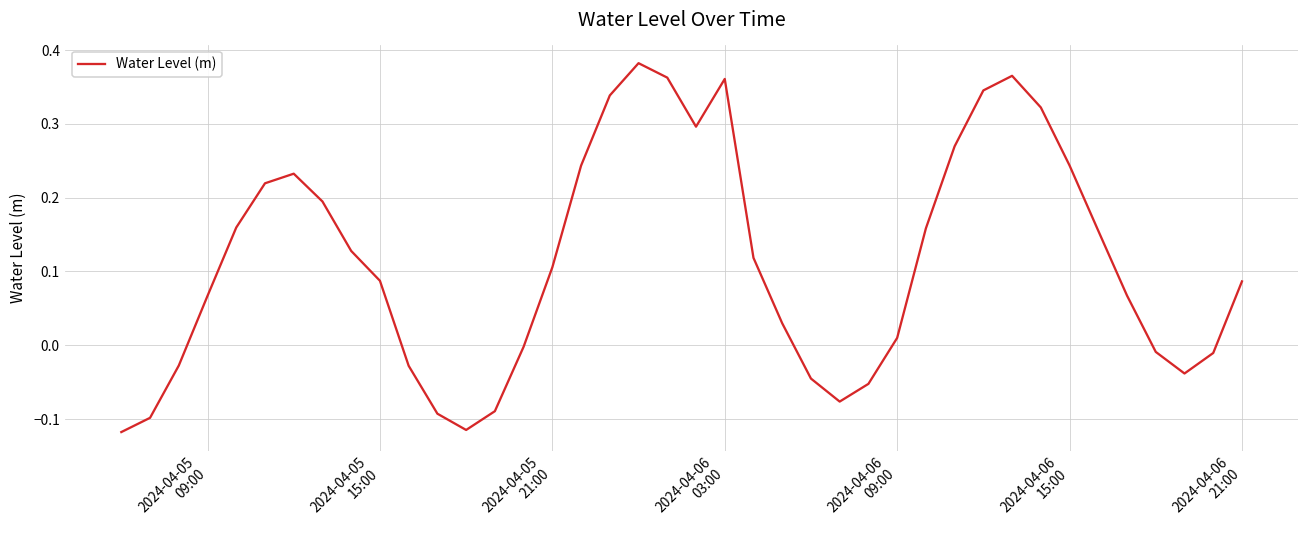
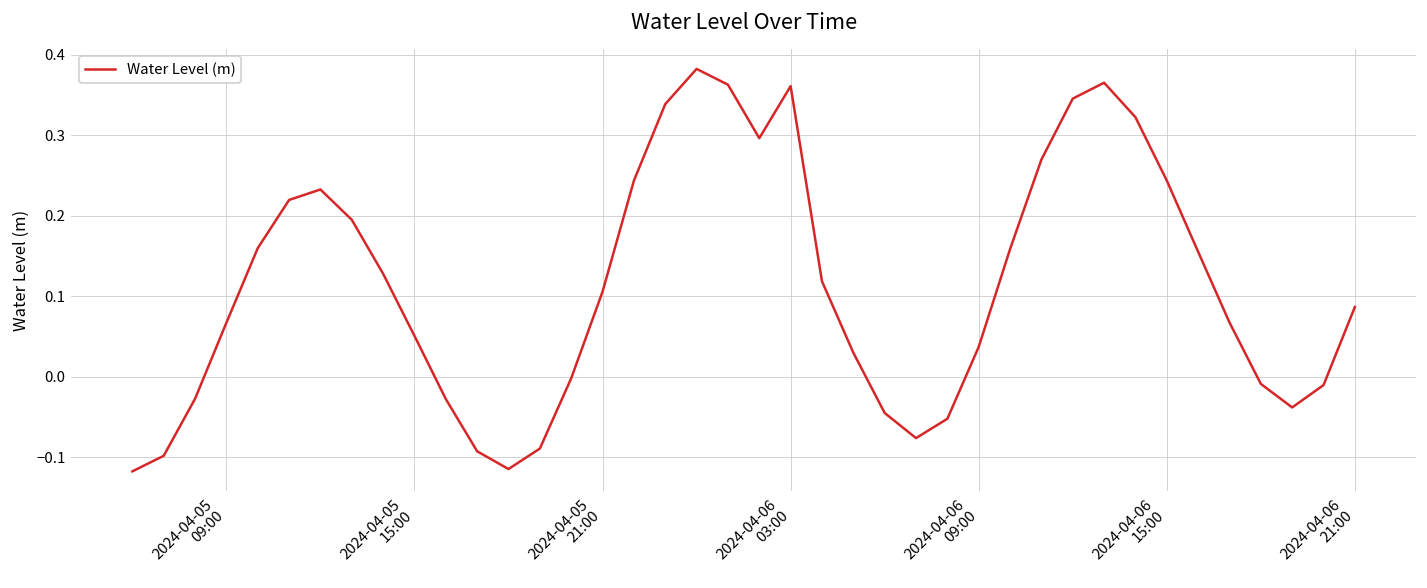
2024-04-05 15:00: 0.09 -> 0.05
2024-04-06 09:00: 0.01 -> 0.04
